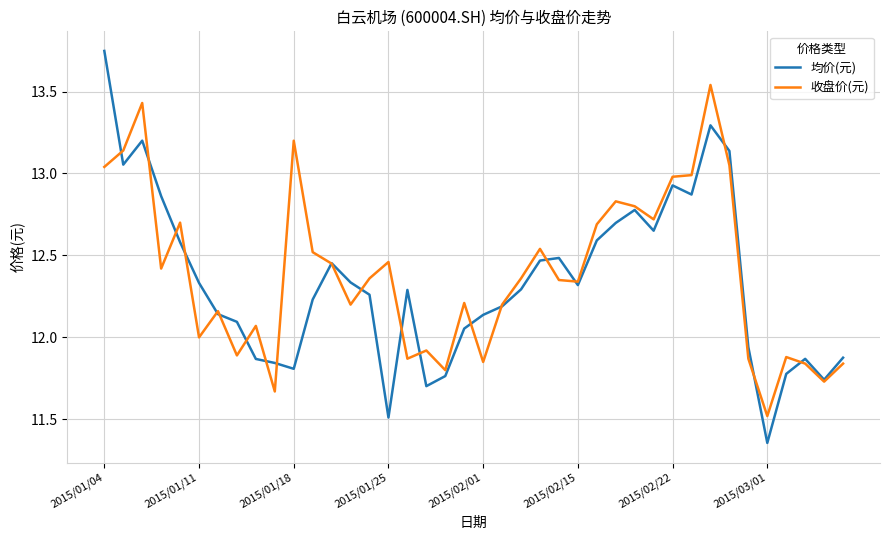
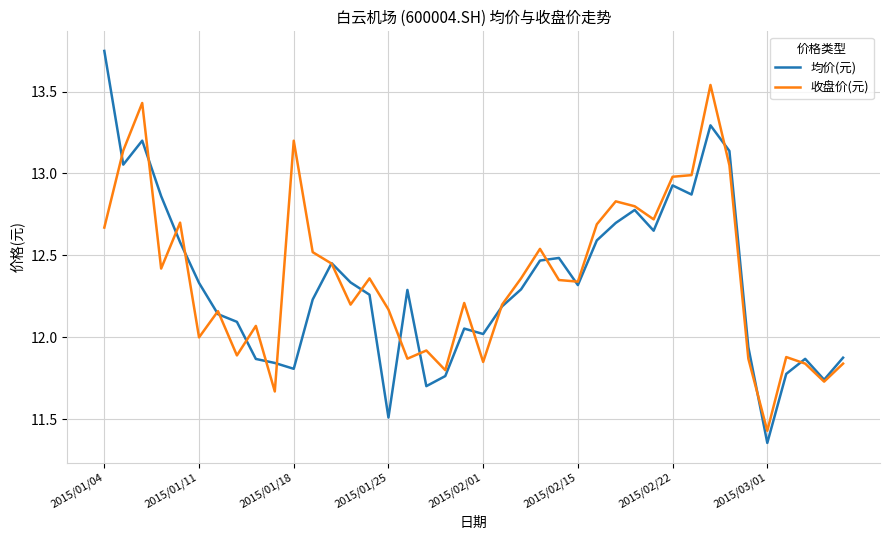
收盘价(元), 2015/01/04: 13.04 -> 12.67
收盘价(元), 2015/01/25: 12.46 -> 12.17
均价(元), 2015/02/01: 12.14 -> 12.02
收盘价(元), 2015/03/01: 11.52 -> 11.43
